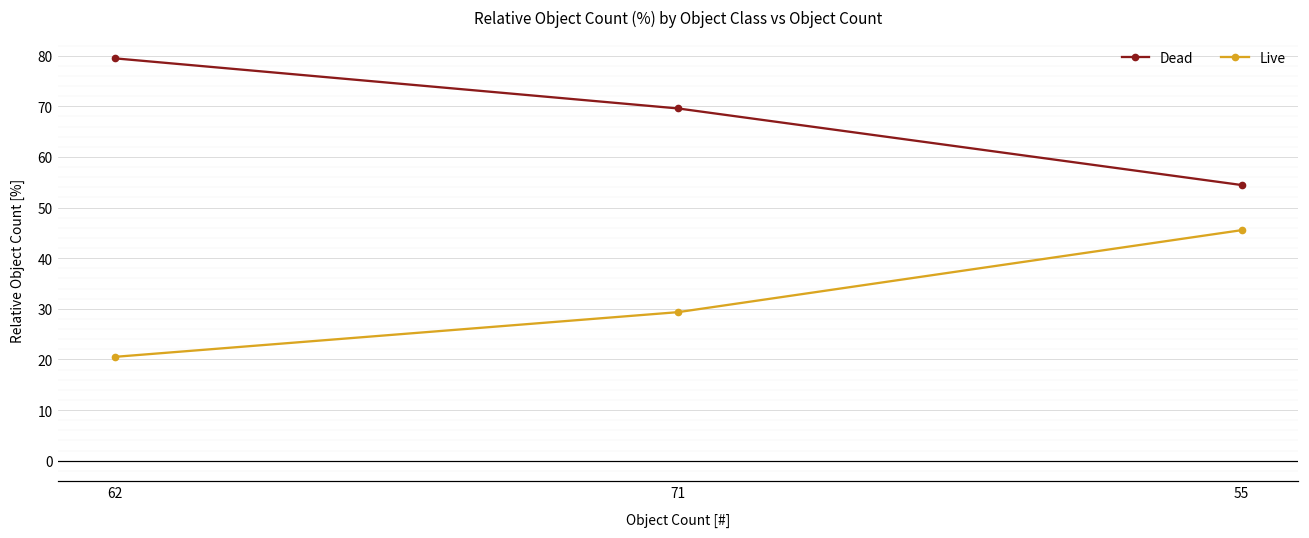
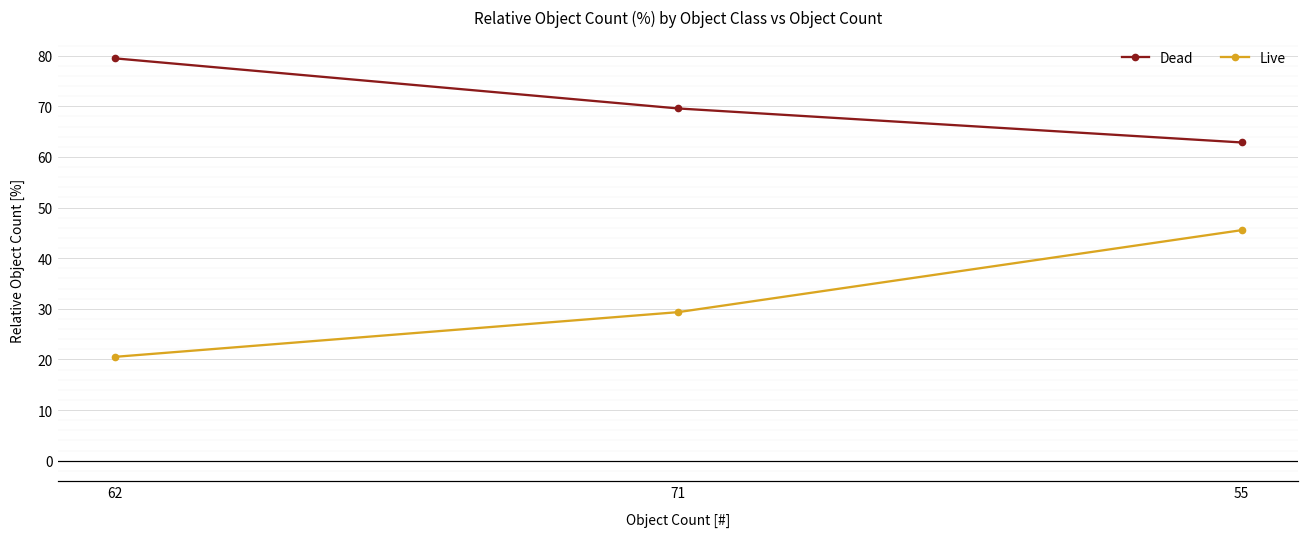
Dead, 55: 54 -> 63
